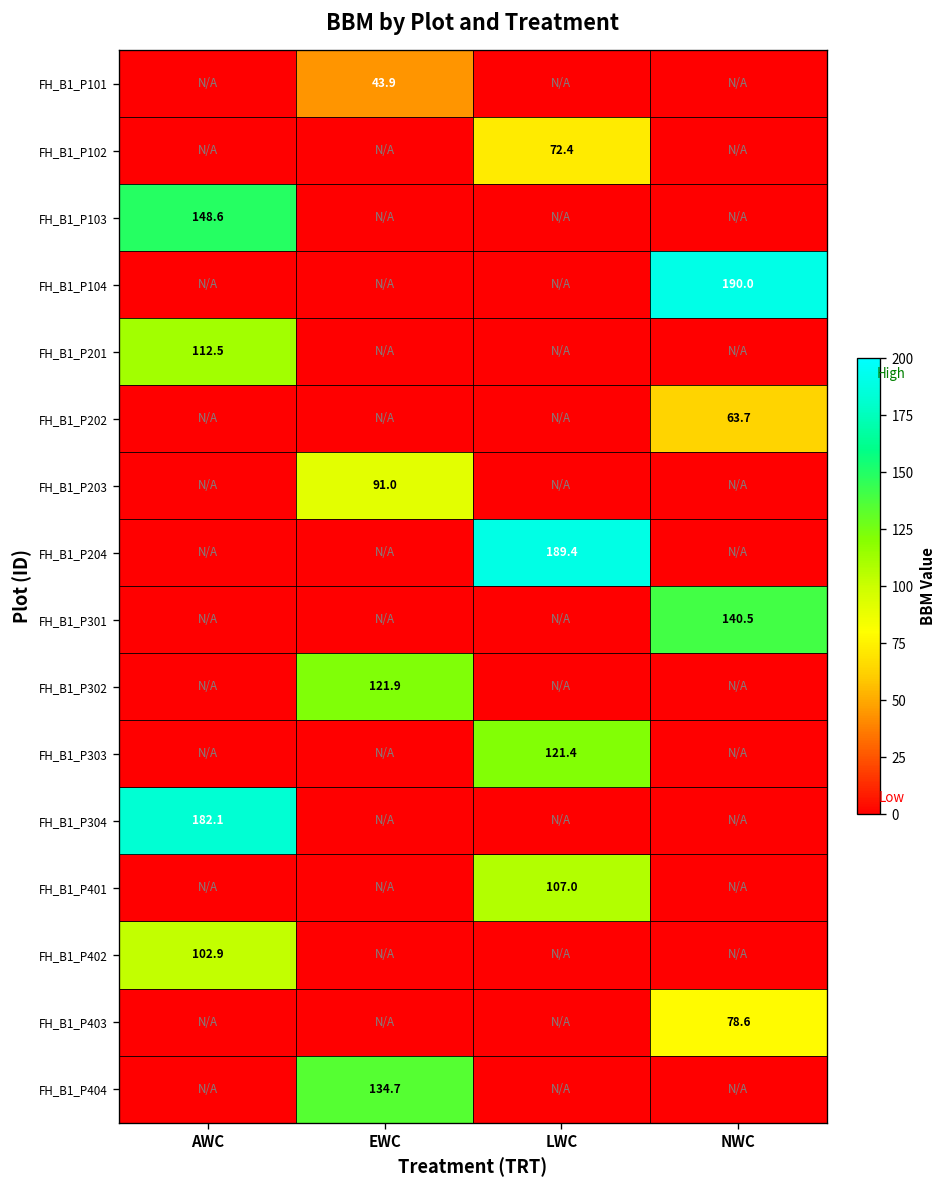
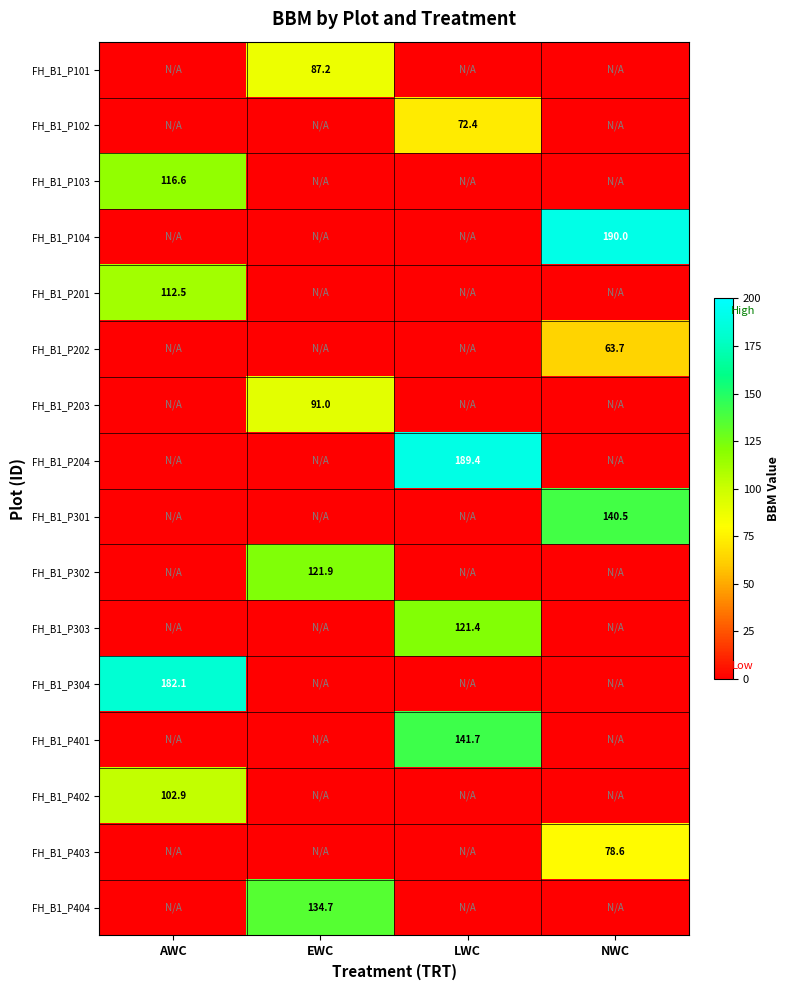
FH_B1_P101, EWC: 43.9 -> 87.2
FH_B1_P103, AWC: 148.6 -> 116.6
FH_B1_P401, LWC: 107.0 -> 141.7
